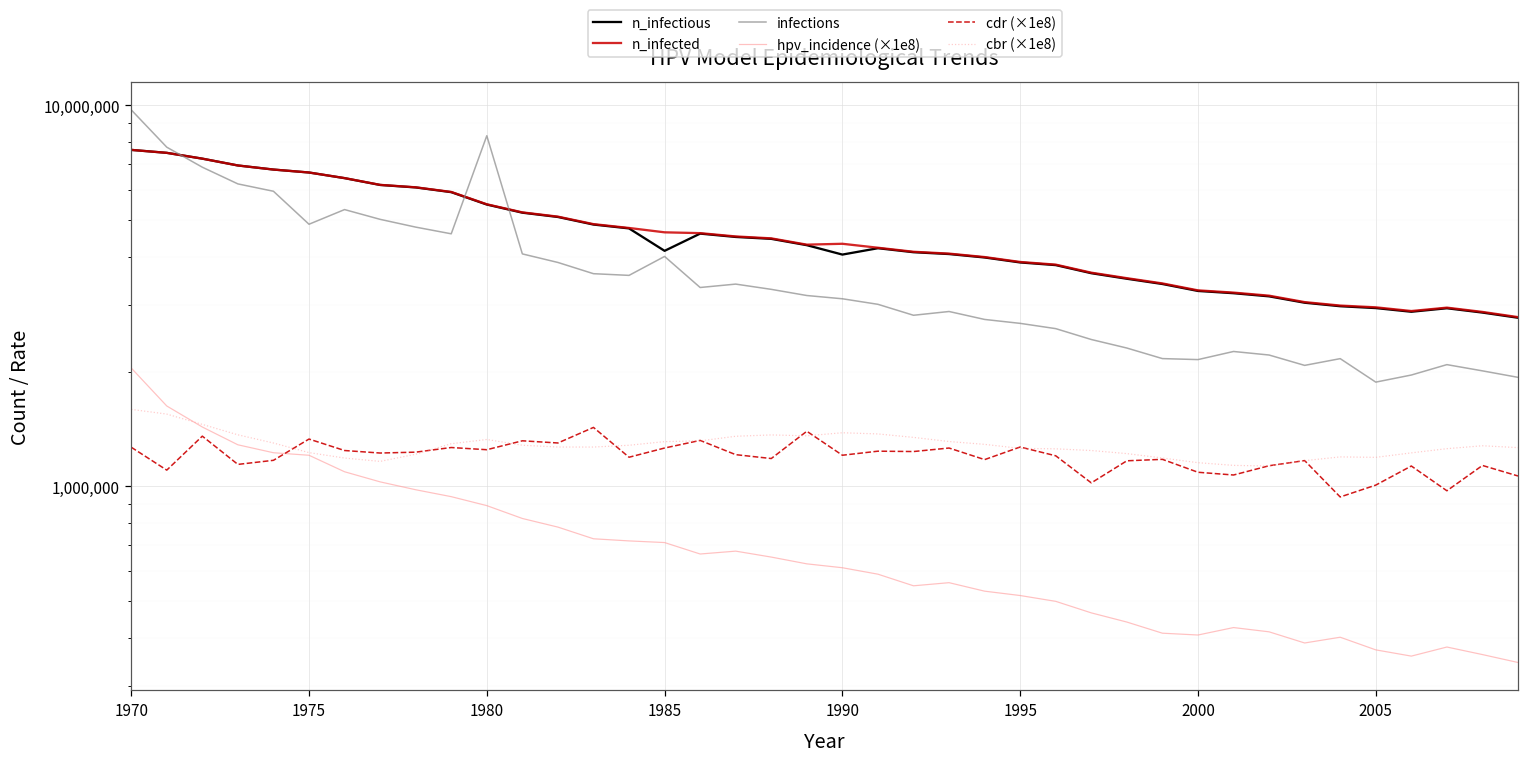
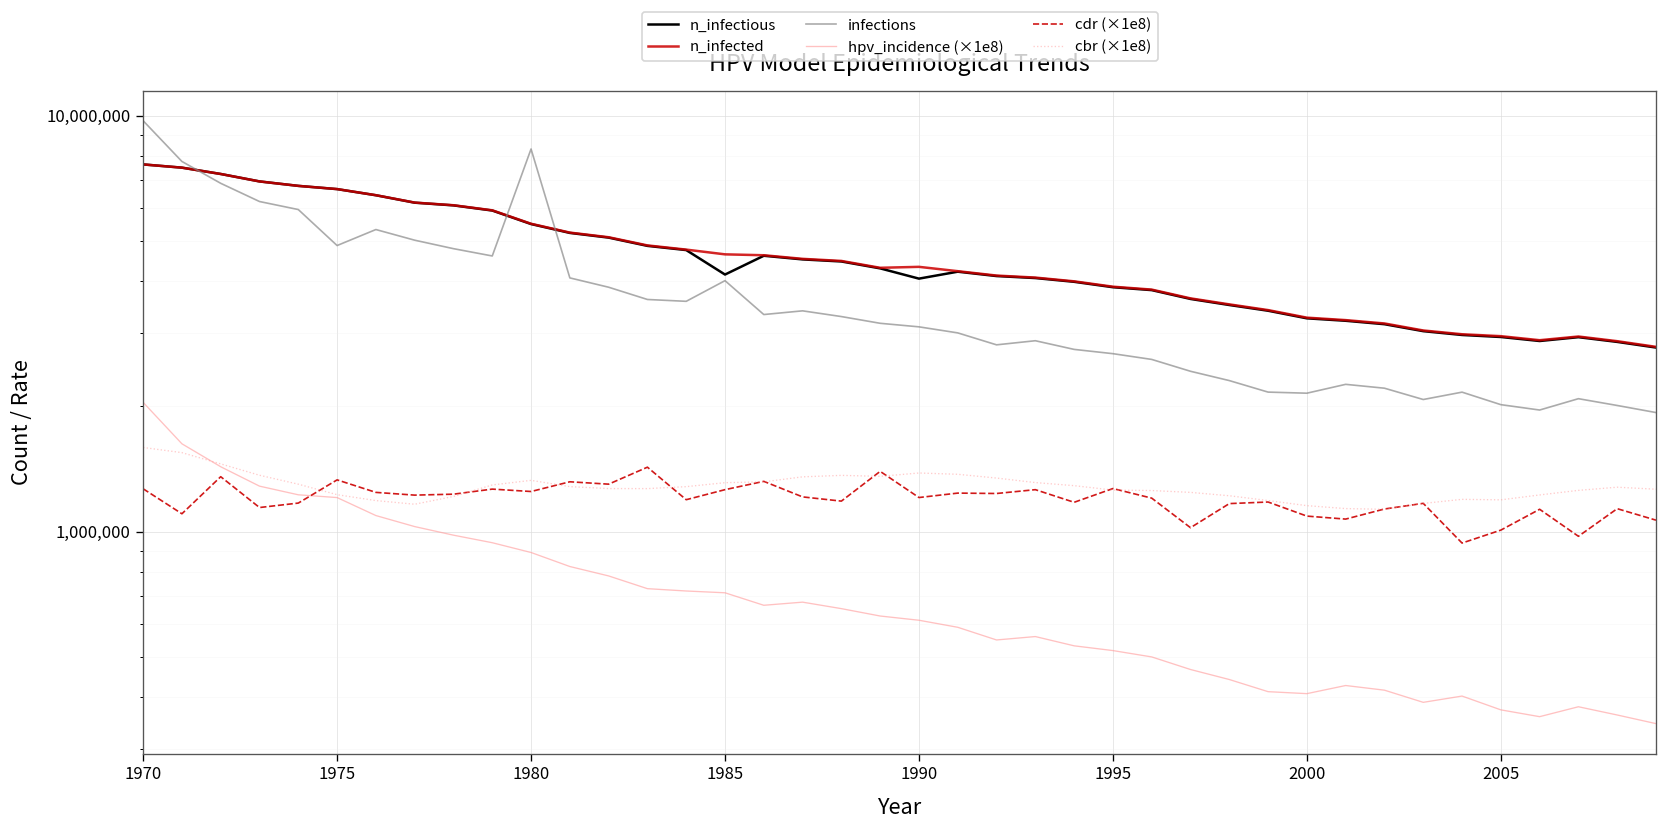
infections, 2005: 1,900,000 -> 2,000,000
